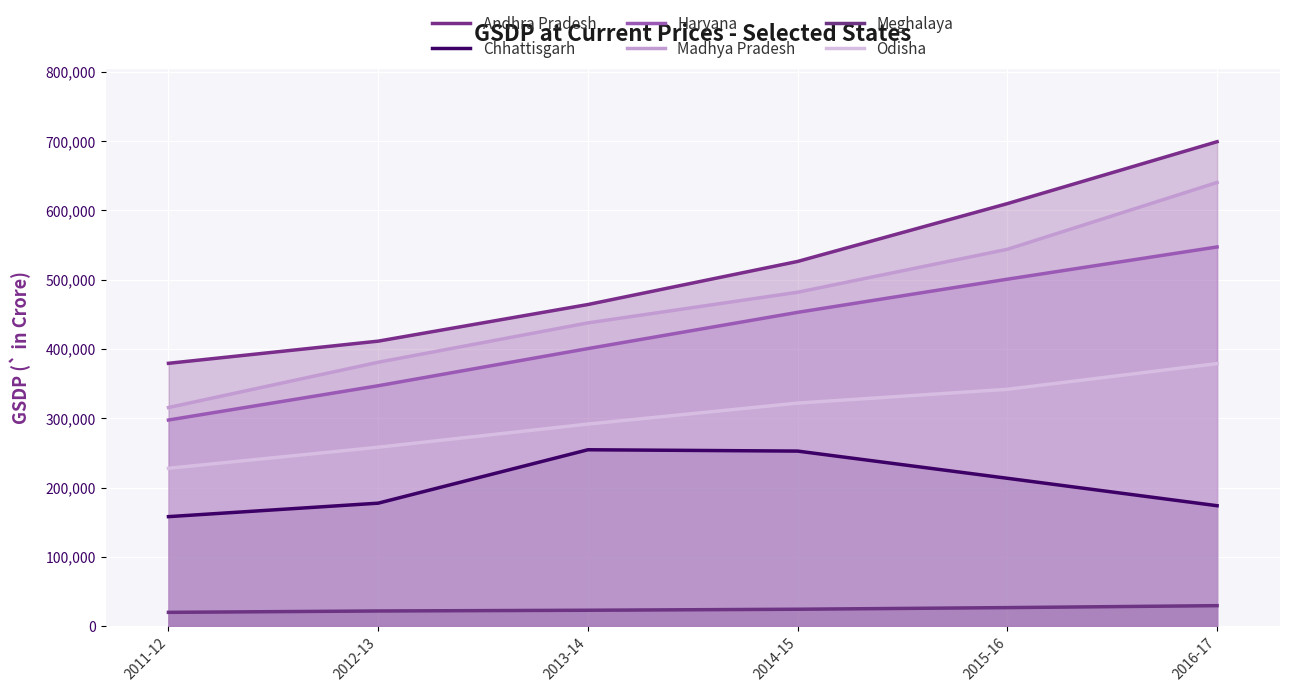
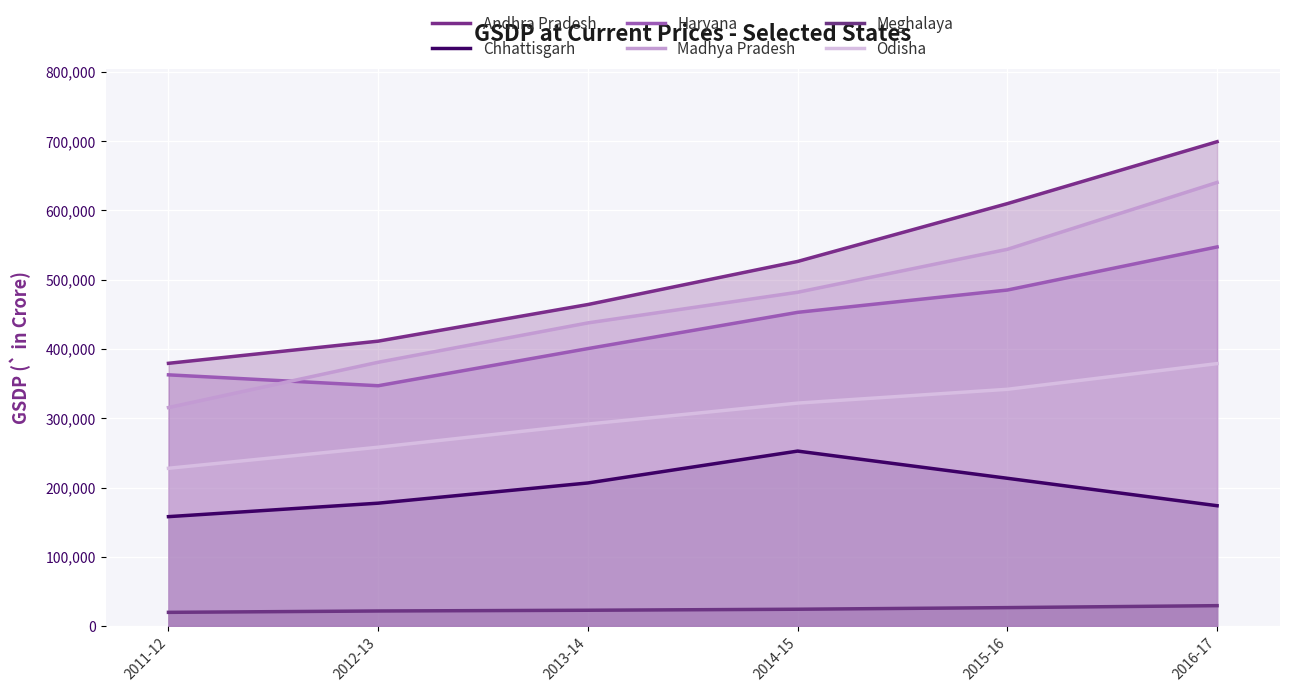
Haryana, 2011-12: 300,000 -> 360,000
Chhattisgarh, 2013-14: 250,000 -> 210,000
Haryana, 2015-16: 500,000 -> 490,000
